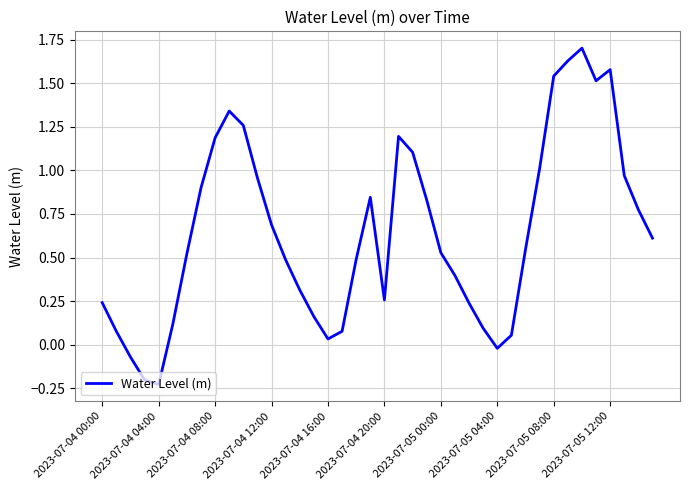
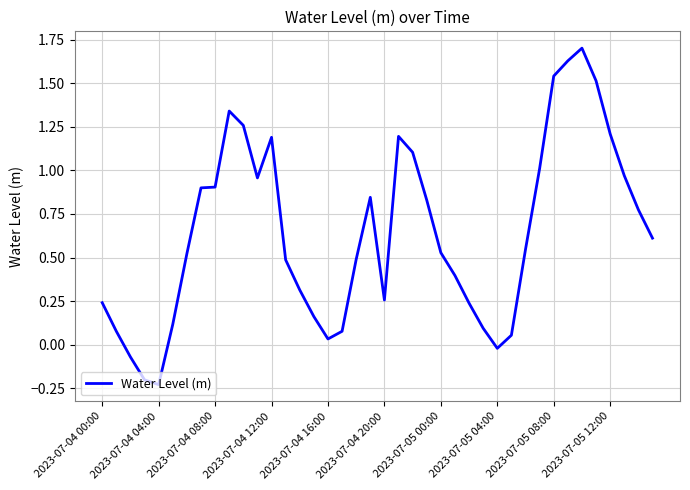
2023-07-04 08:00: 1.19 -> 0.90
2023-07-04 12:00: 0.69 -> 1.19
2023-07-05 12:00: 1.58 -> 1.21
